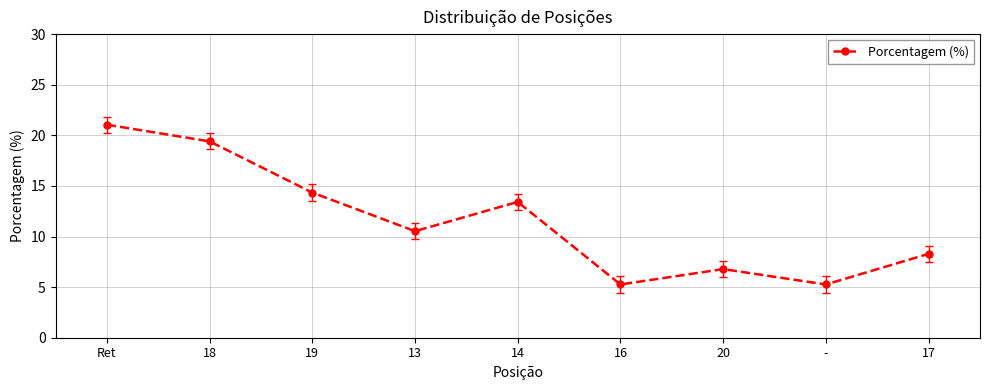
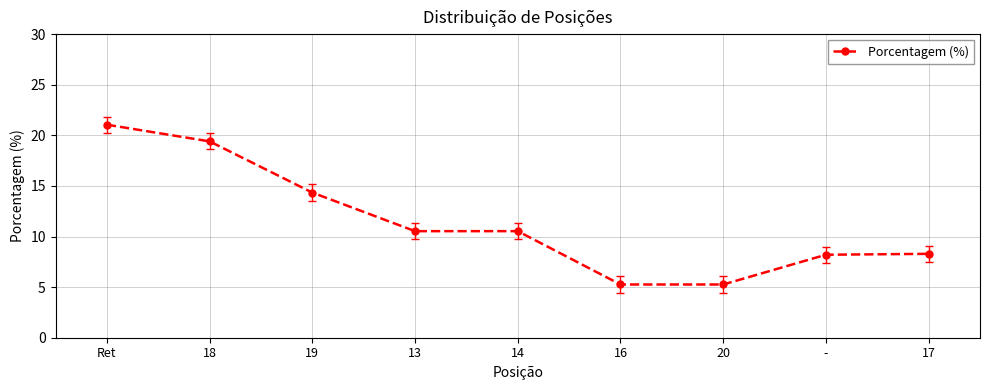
Porcentagem (%), 14: 13.4 -> 10.5
Porcentagem (%), 20: 6.8 -> 5.3
Porcentagem (%), -: 5.3 -> 8.2
